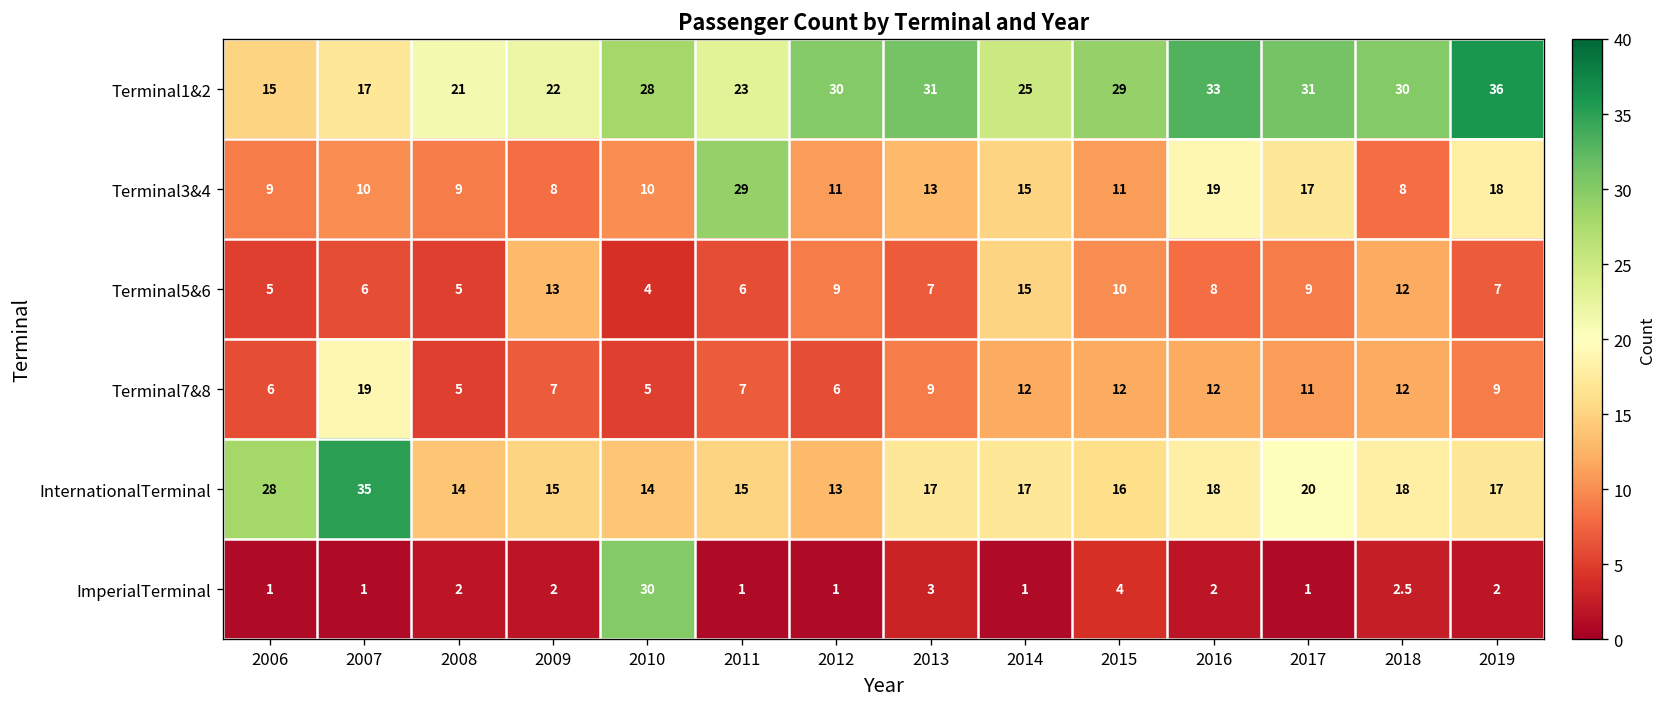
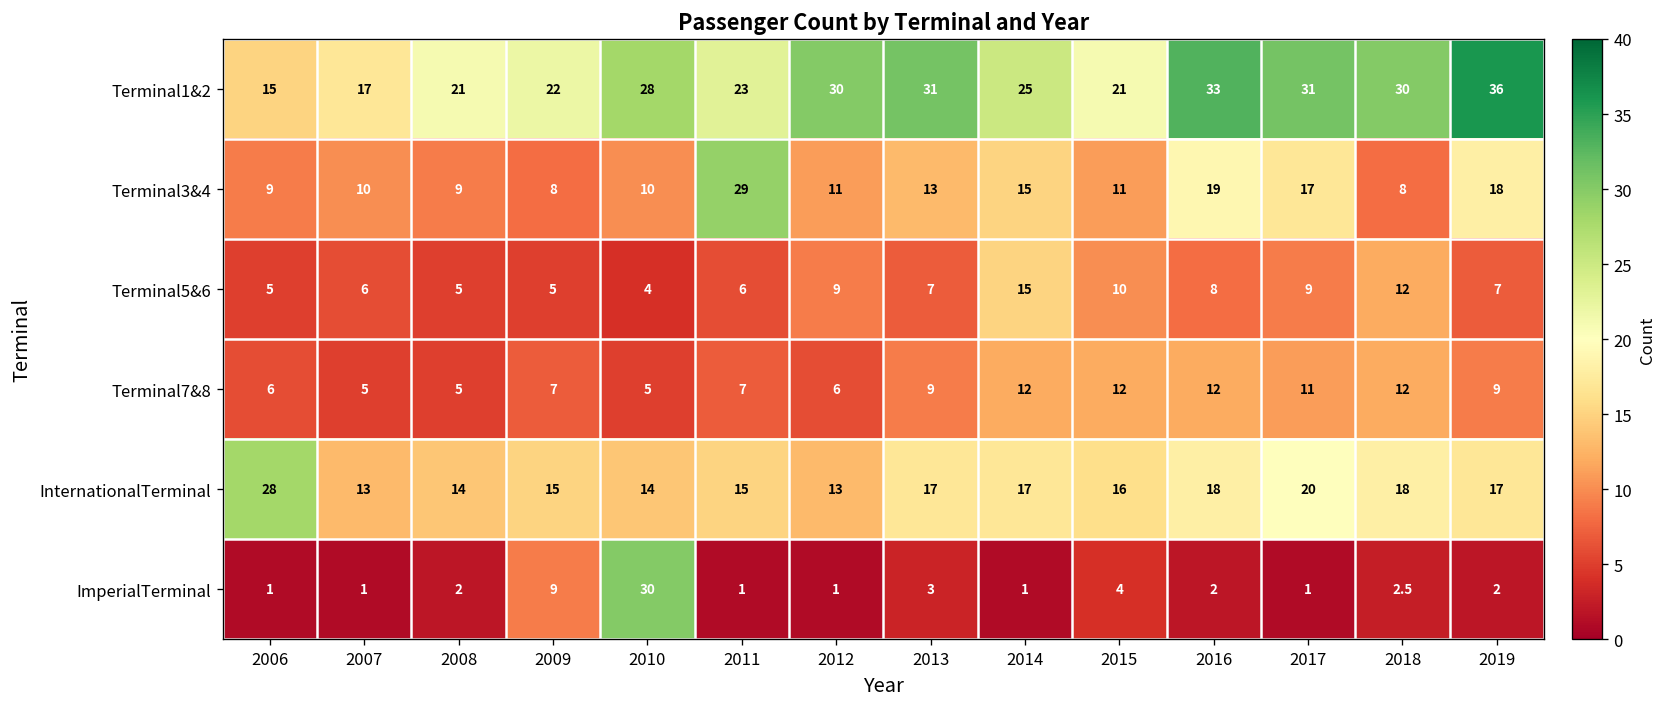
Terminal1&2, 2015: 29 -> 21
Terminal5&6, 2009: 13 -> 5
Terminal7&8, 2007: 19 -> 5
InternationalTerminal, 2007: 35 -> 13
ImperialTerminal, 2009: 2 -> 9
